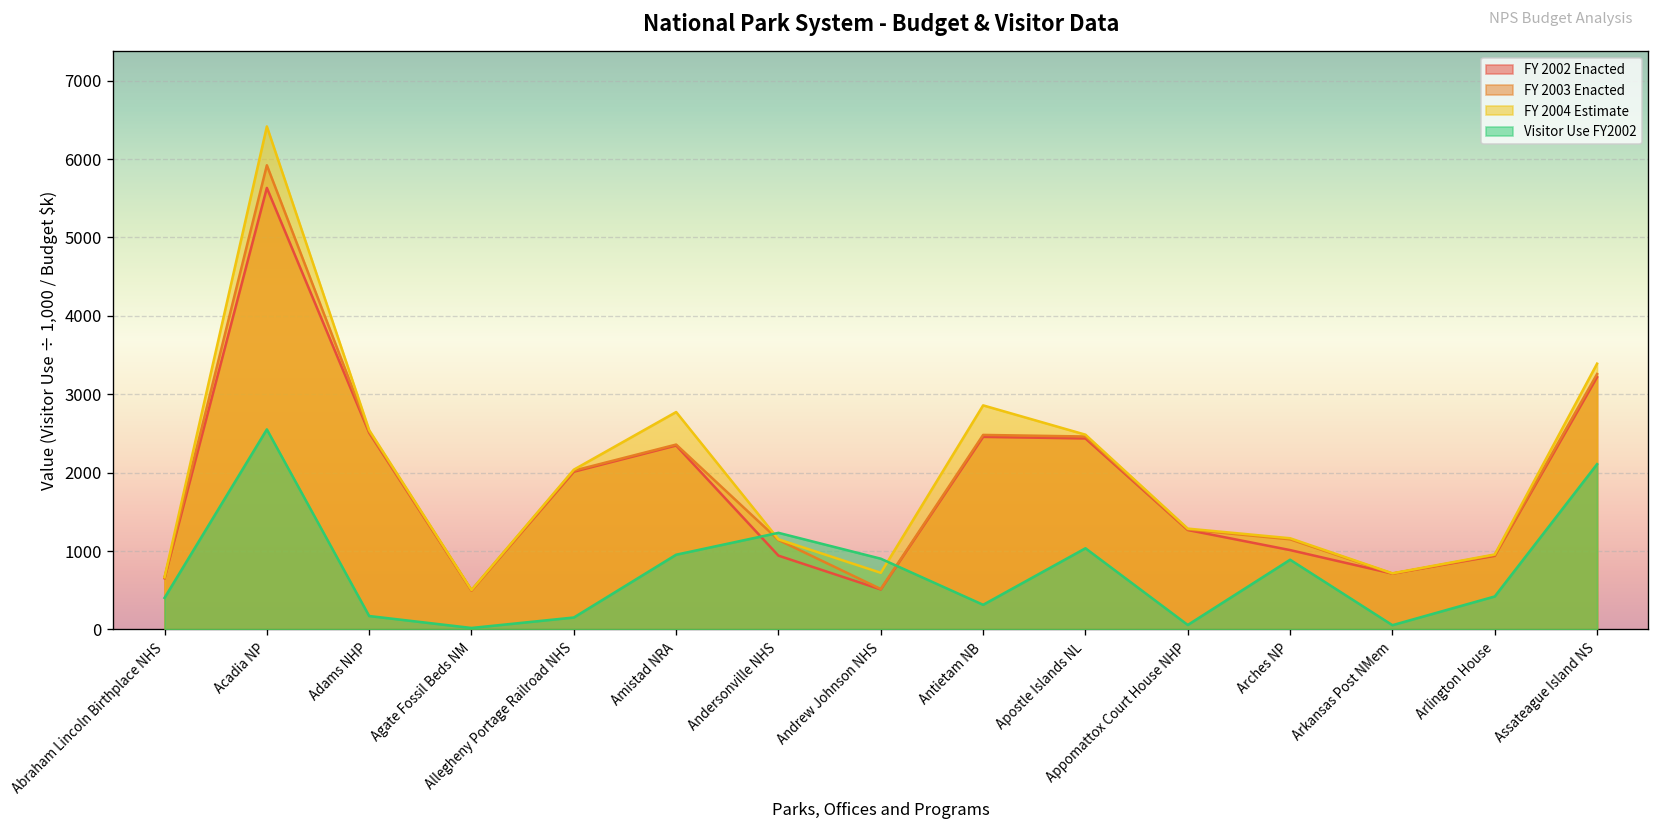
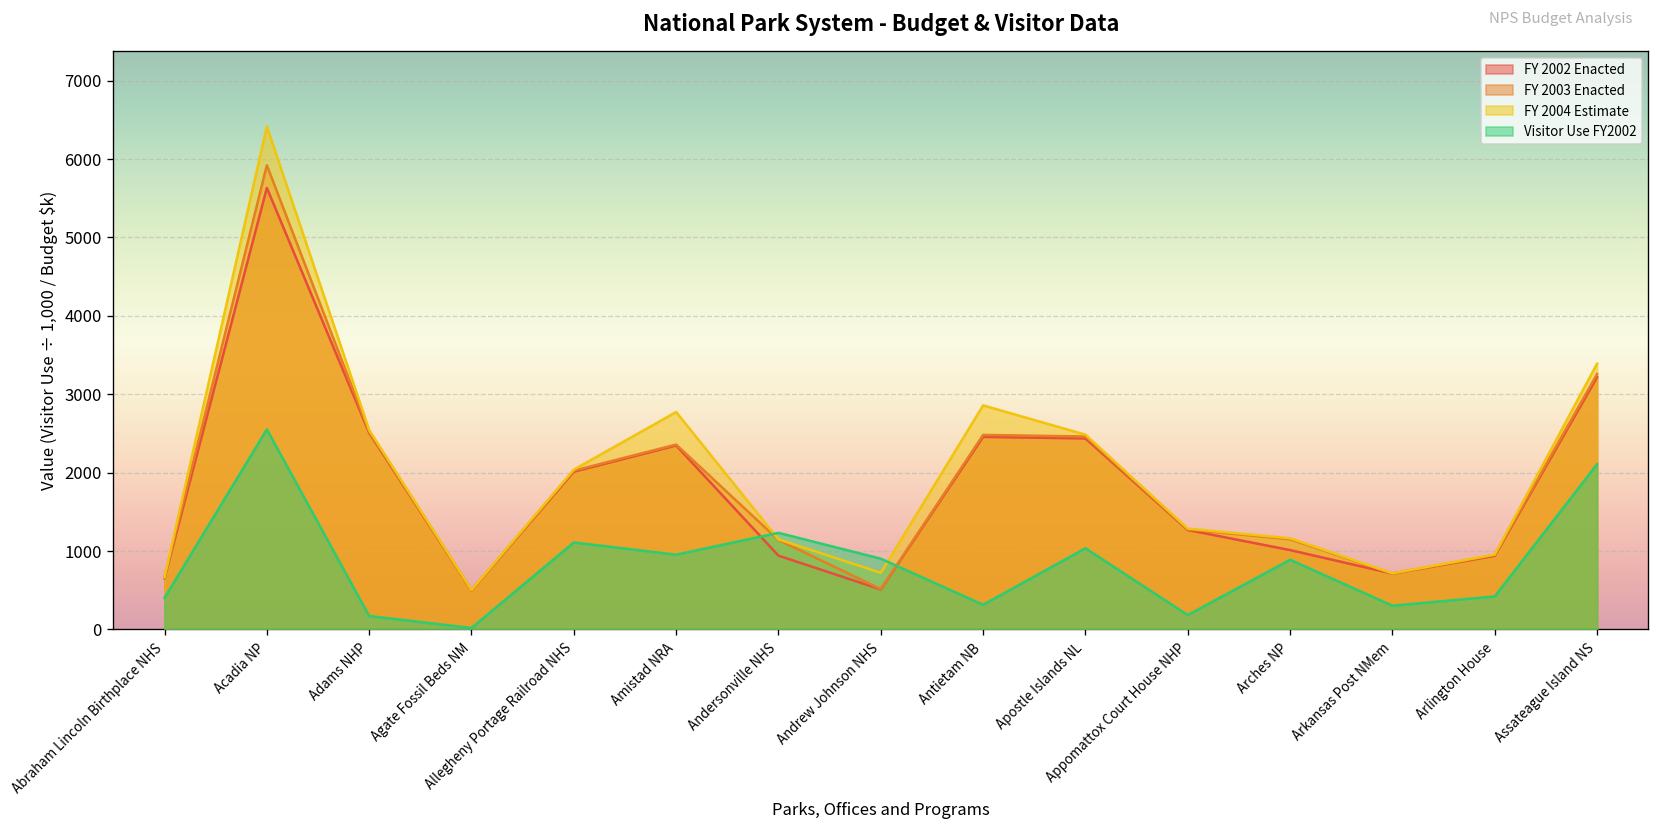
Visitor Use FY2002, Allegheny Portage Railroad NHS: 200 -> 1100
Visitor Use FY2002, Appomattox Court House NHP: 100 -> 200
Visitor Use FY2002, Arkansas Post NMem: 100 -> 300
